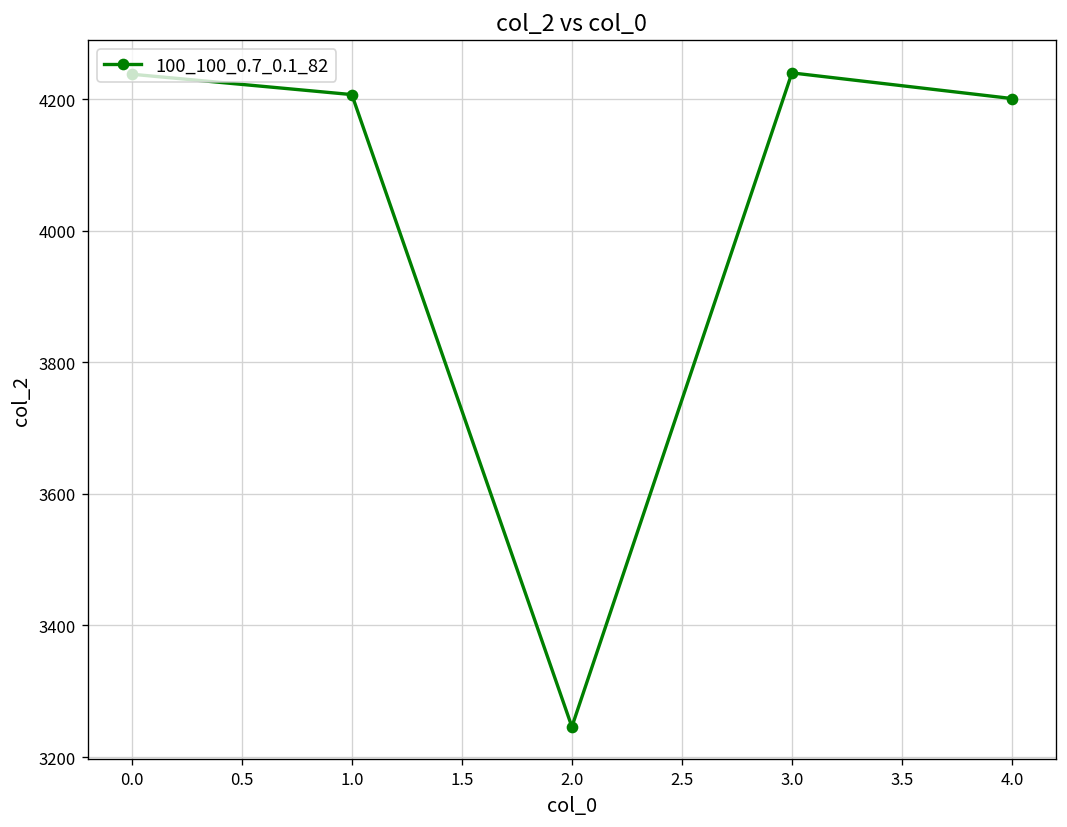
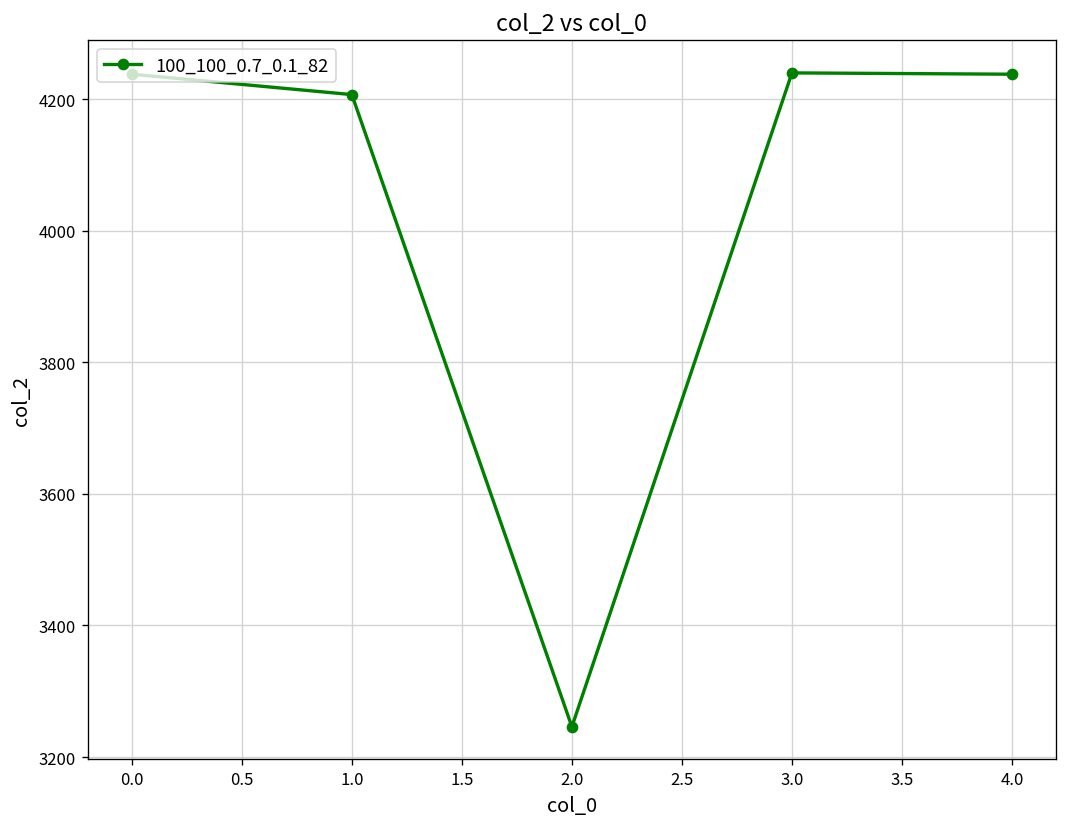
4.0: 4200 -> 4240
